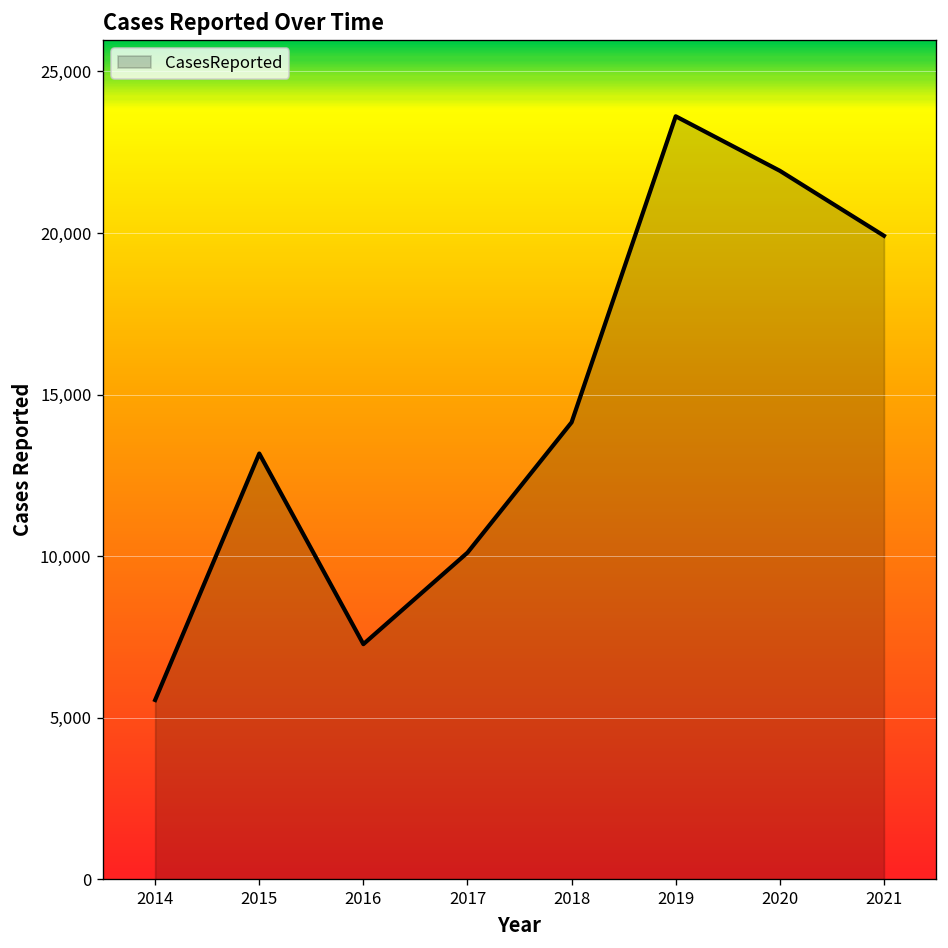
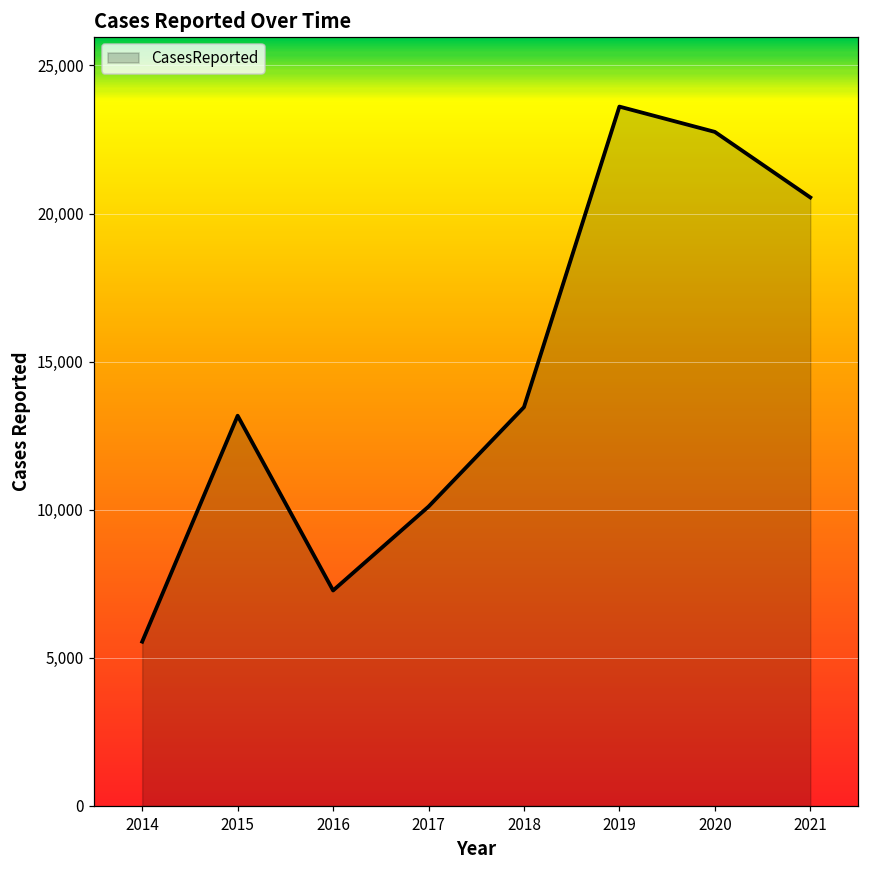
2018: 14,100 -> 13,500
2020: 21,900 -> 22,800
2021: 19,900 -> 20,500
